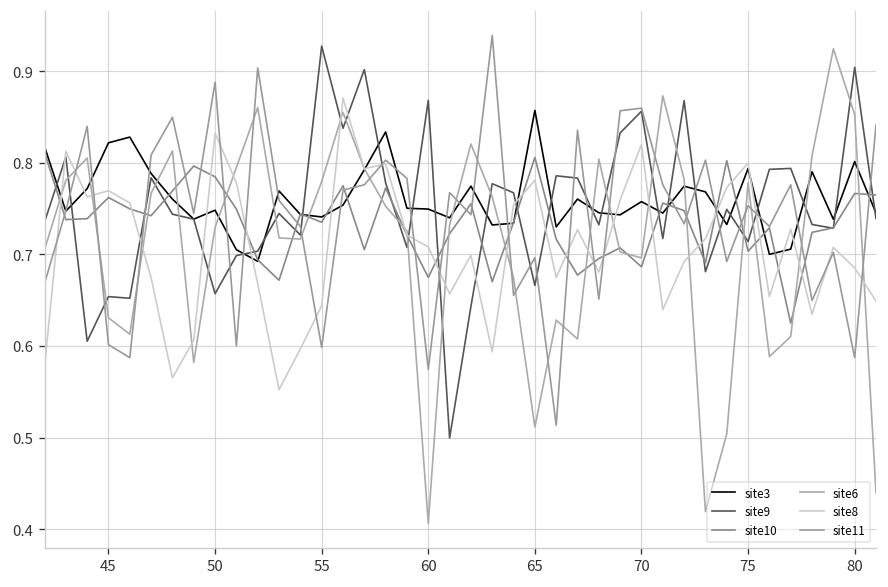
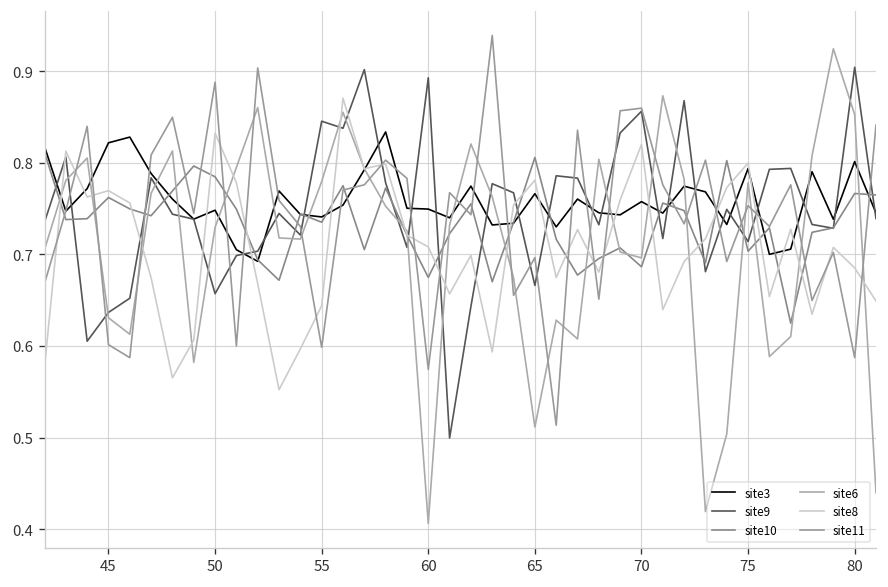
site9, 45: 0.65 -> 0.64
site9, 55: 0.93 -> 0.85
site9, 60: 0.87 -> 0.89
site3, 65: 0.86 -> 0.77
